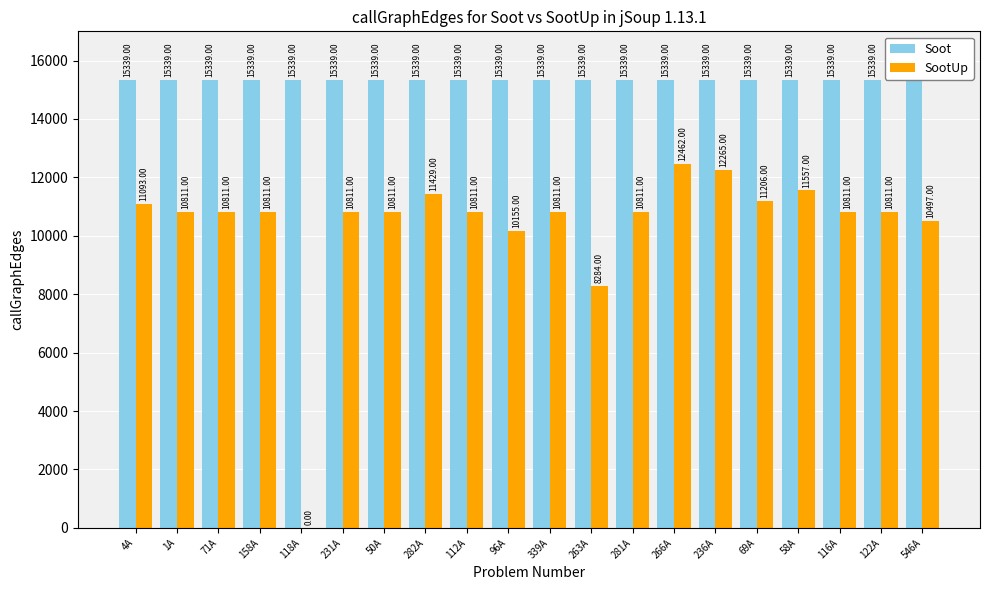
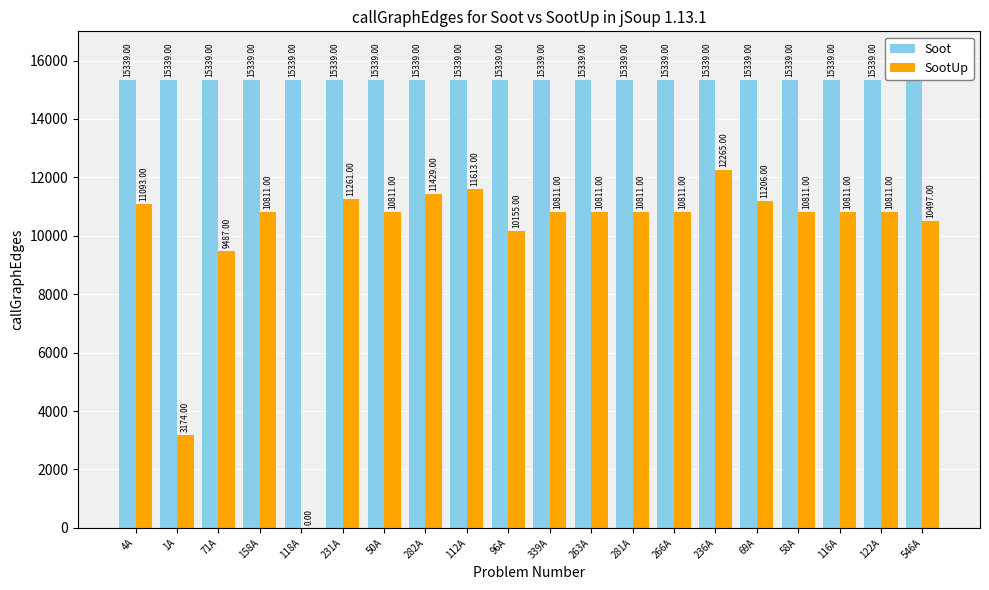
SootUp, 1A: 10811.00 -> 3174.00
SootUp, 71A: 10811.00 -> 9487.00
SootUp, 231A: 10811.00 -> 11261.00
SootUp, 112A: 10811.00 -> 11613.00
SootUp, 263A: 8284.00 -> 10811.00
SootUp, 266A: 12462.00 -> 10811.00
SootUp, 58A: 11557.00 -> 10811.00
